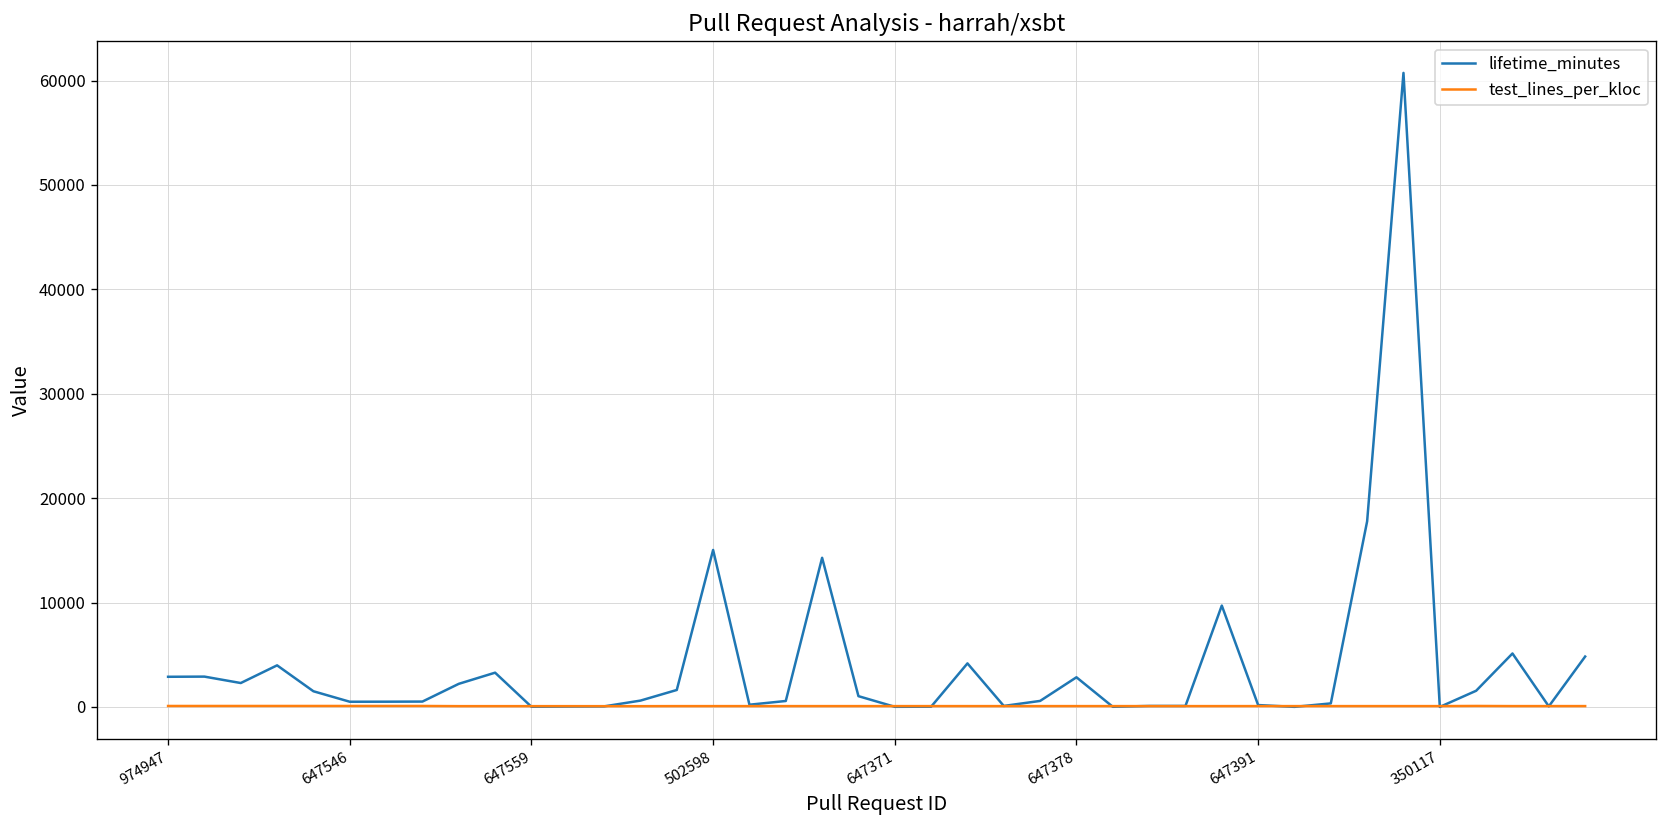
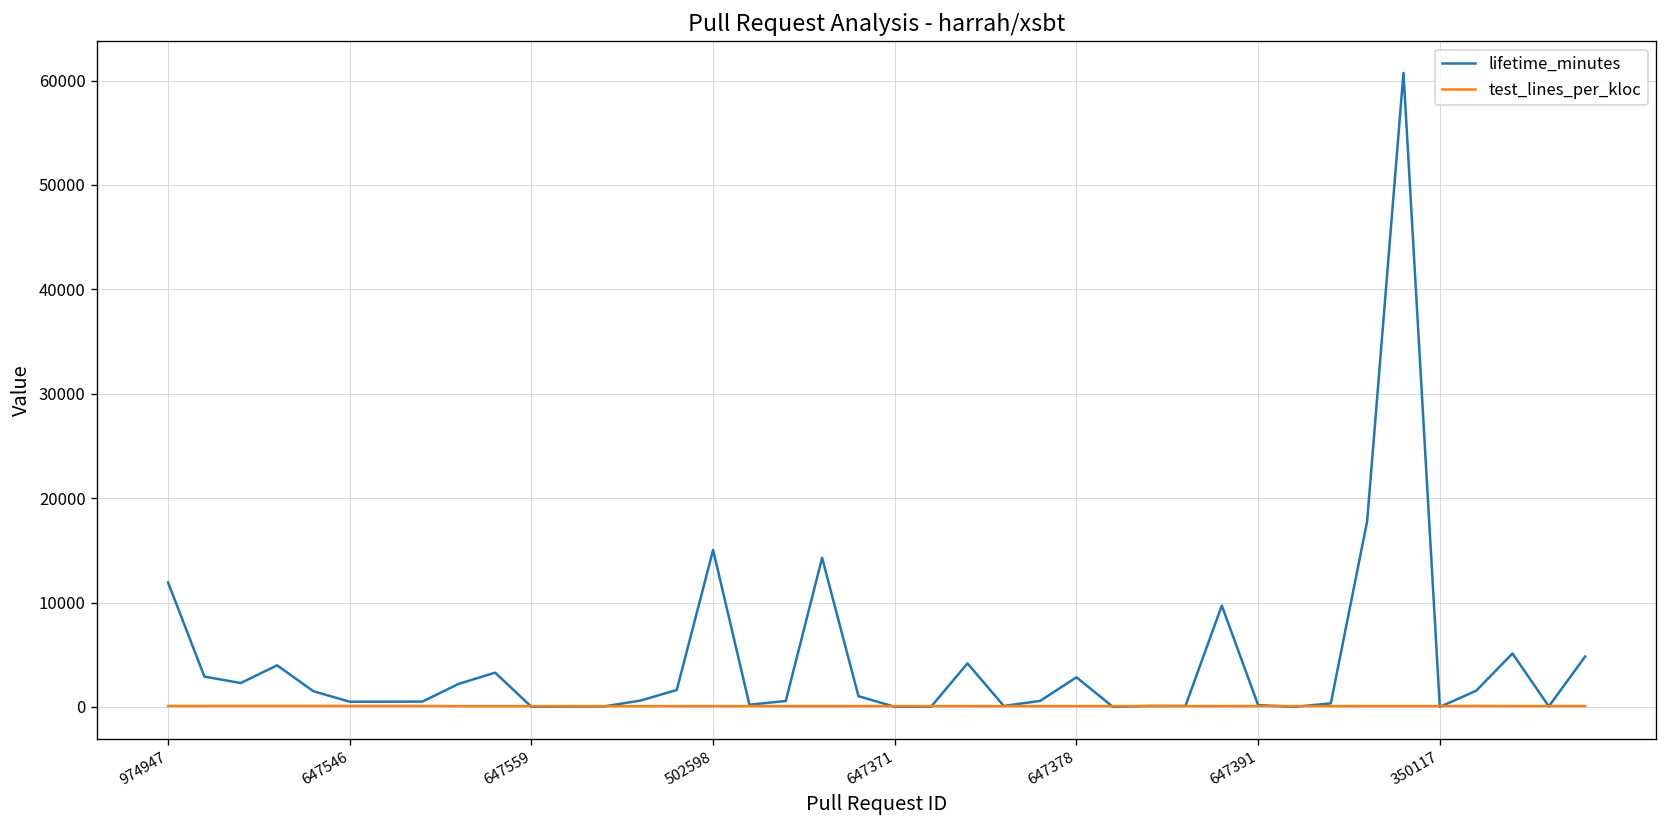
lifetime_minutes, 974947: 3000 -> 12000
